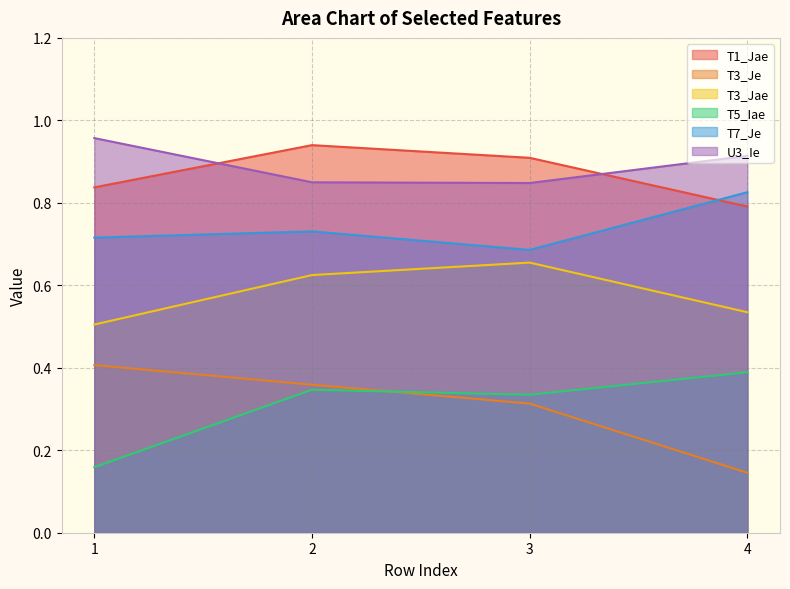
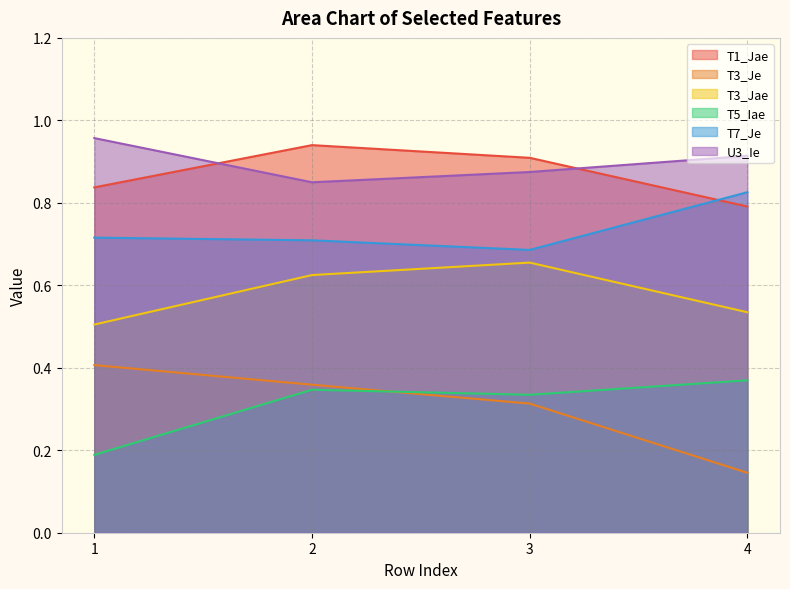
T5_Iae, 1: 0.16 -> 0.19
T7_Je, 2: 0.73 -> 0.71
U3_Ie, 3: 0.85 -> 0.87
T5_Iae, 4: 0.39 -> 0.37
